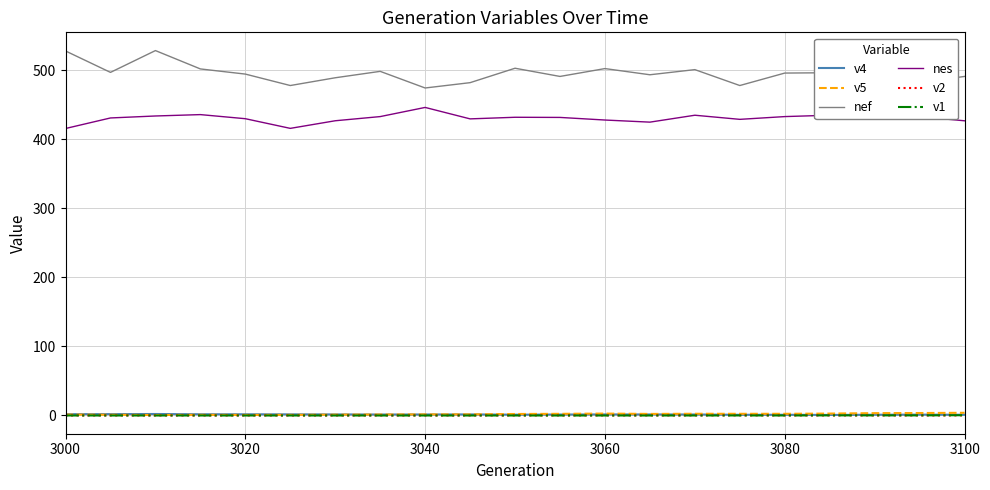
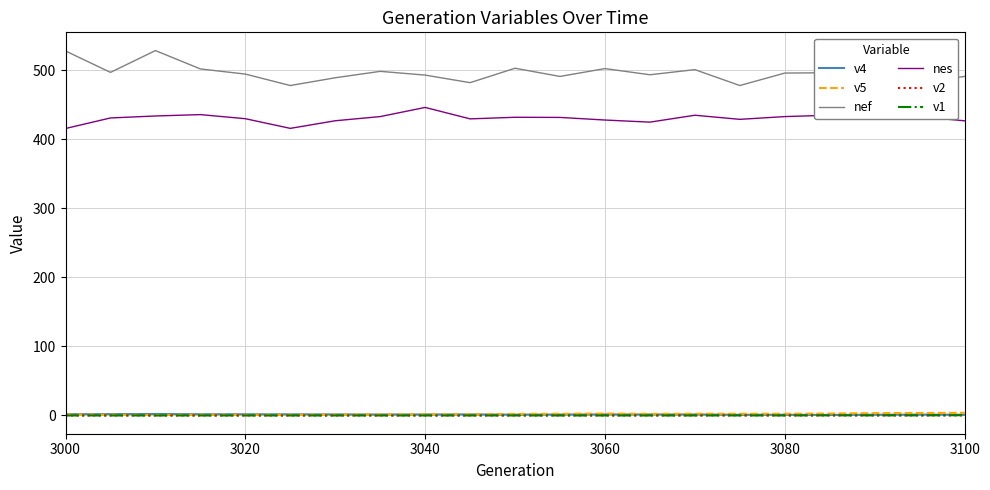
nef, 3040: 470 -> 490
